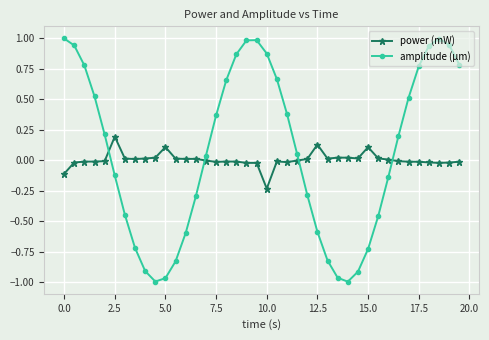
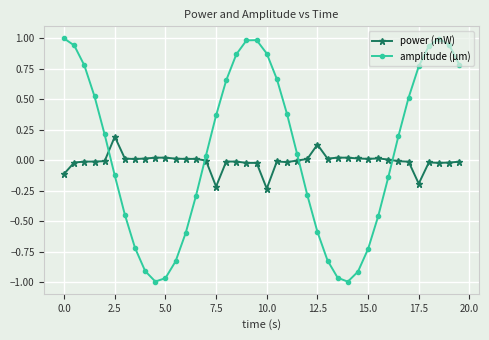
power (mW), 5.0: 0.11 -> 0.02
power (mW), 7.5: -0.01 -> -0.22
power (mW), 15.0: 0.11 -> 0.01
power (mW), 17.5: -0.01 -> -0.19
